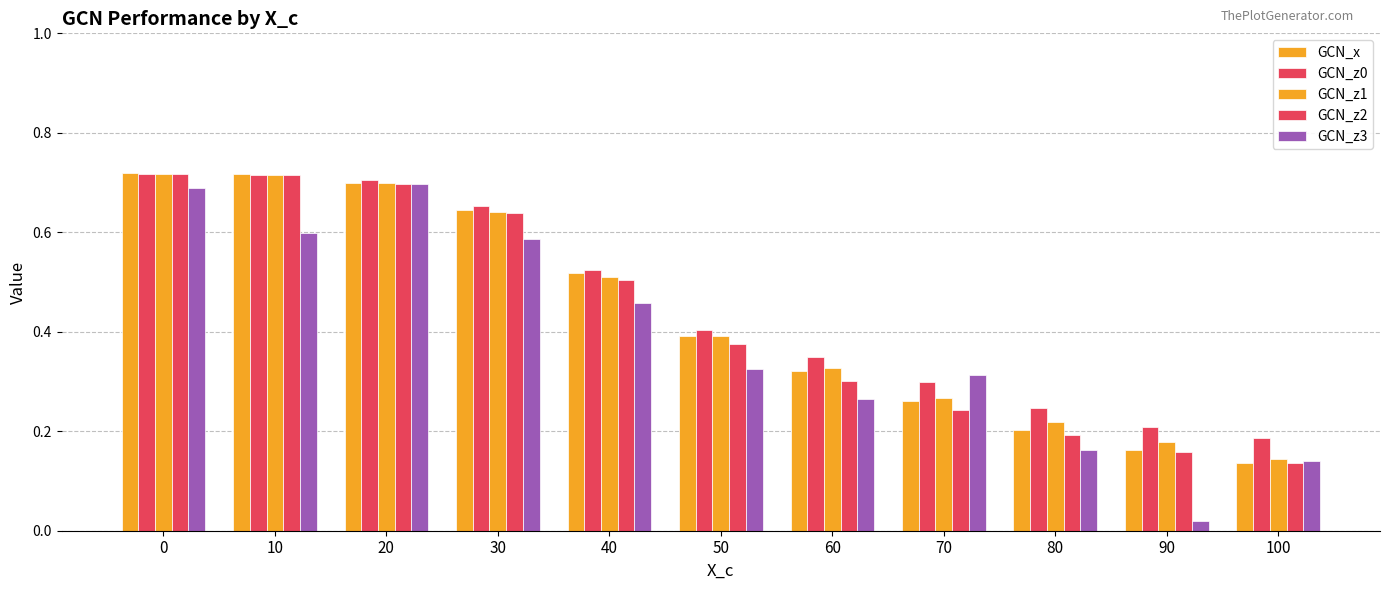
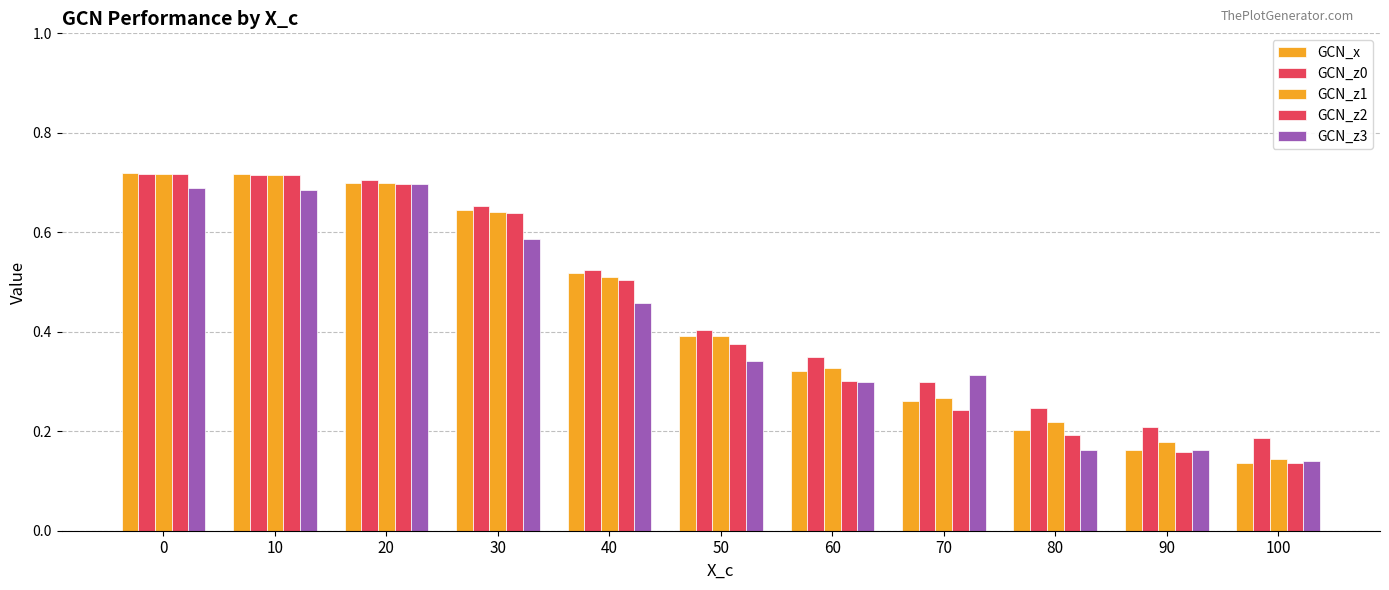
GCN_z3, 10: 0.60 -> 0.68
GCN_z3, 50: 0.33 -> 0.34
GCN_z3, 60: 0.27 -> 0.30
GCN_z3, 90: 0.02 -> 0.16
